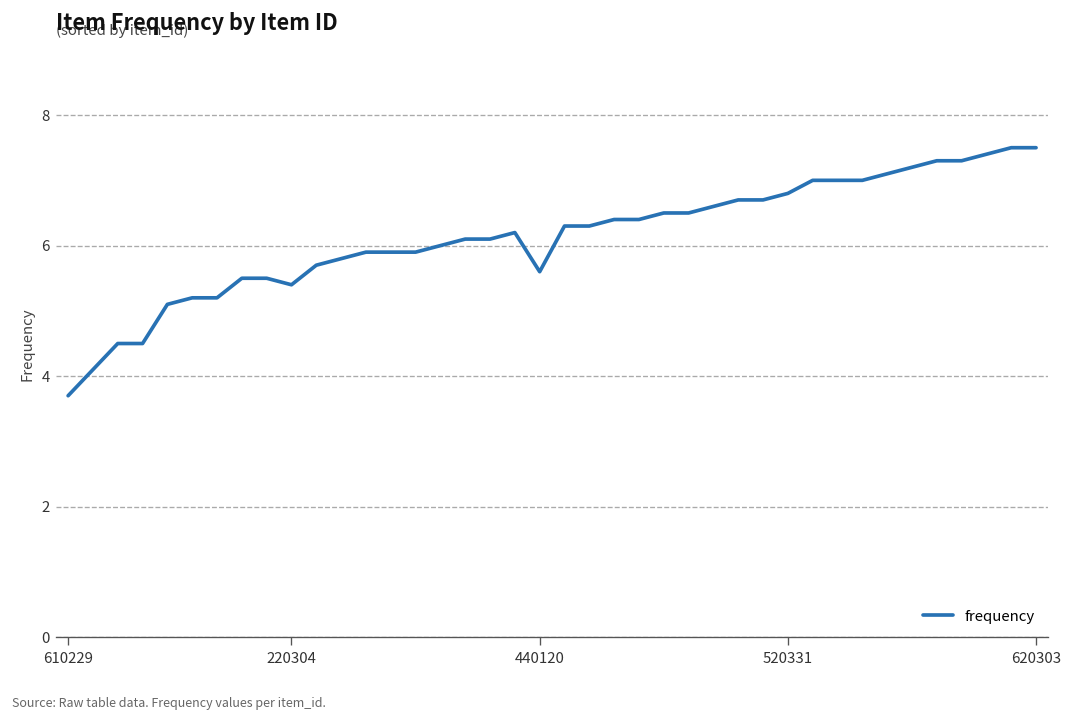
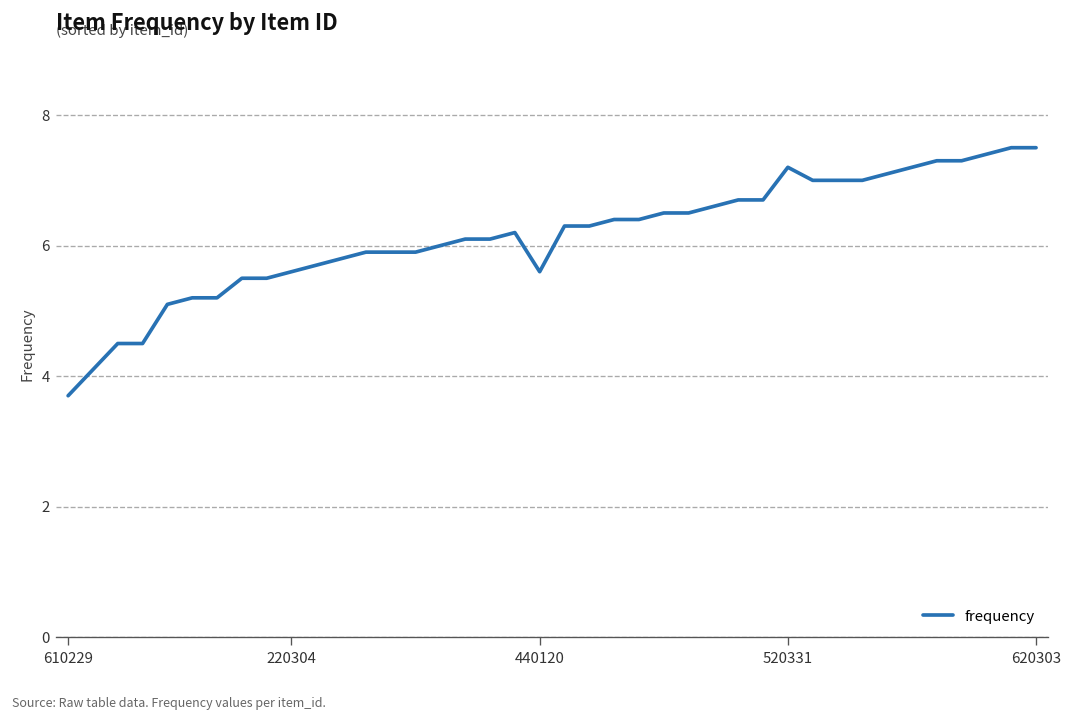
220304: 5.4 -> 5.6
520331: 6.8 -> 7.2
